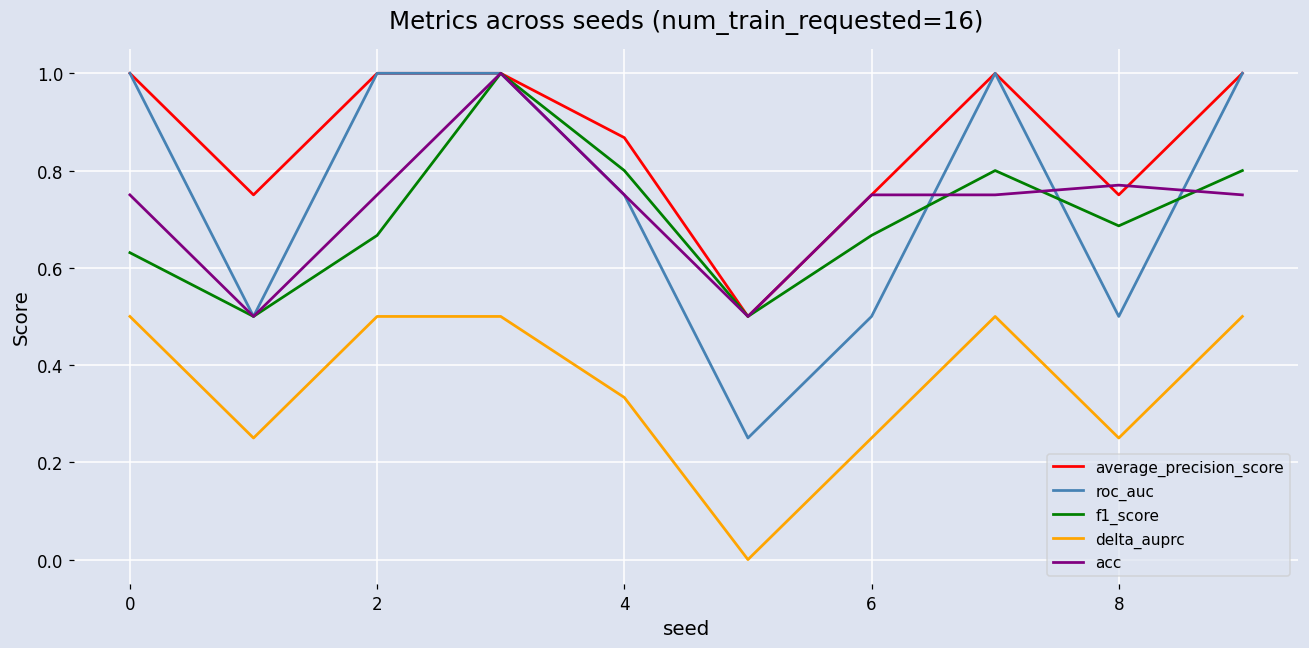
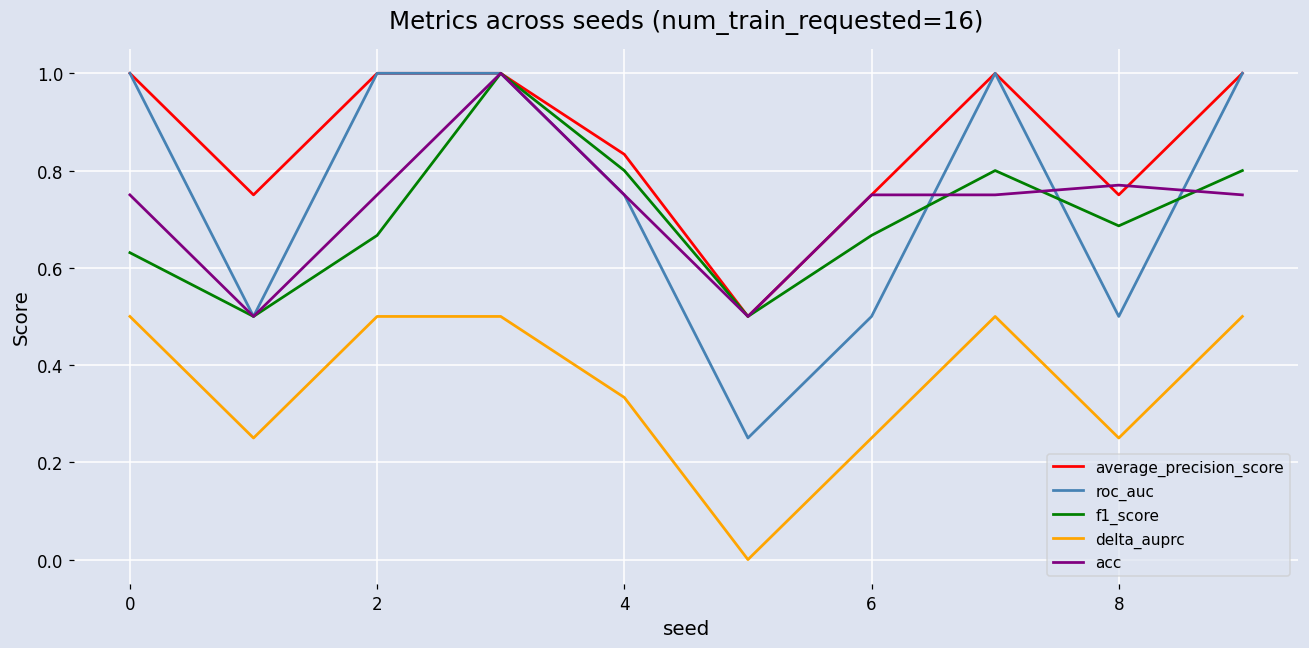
average_precision_score, 4: 0.87 -> 0.83
